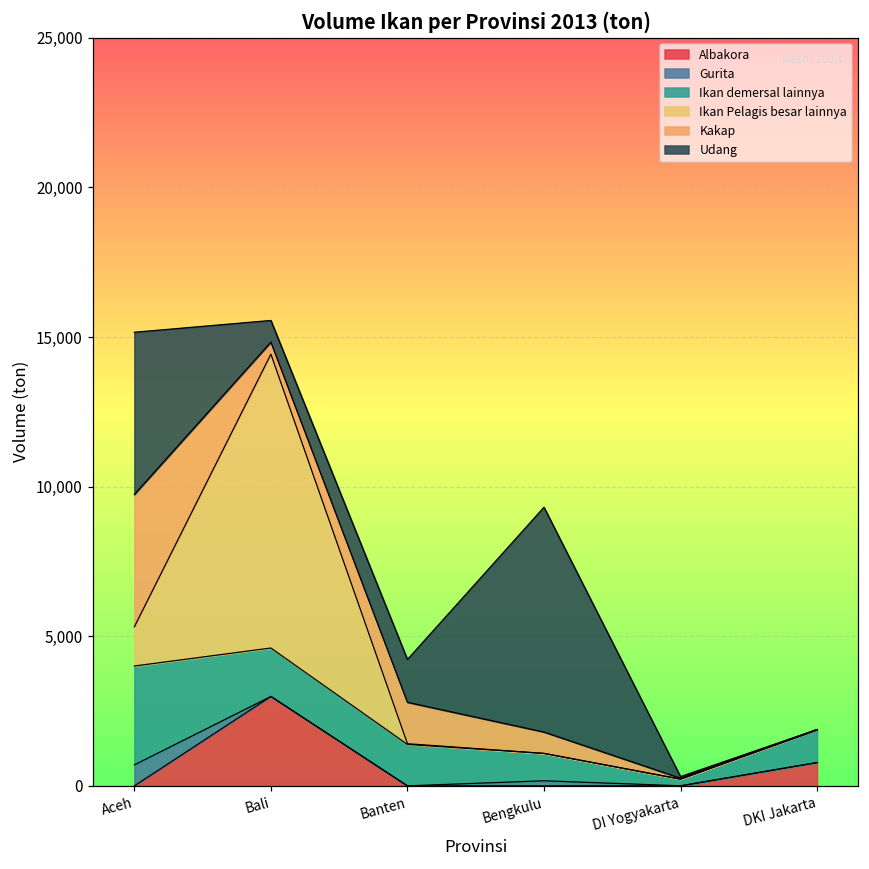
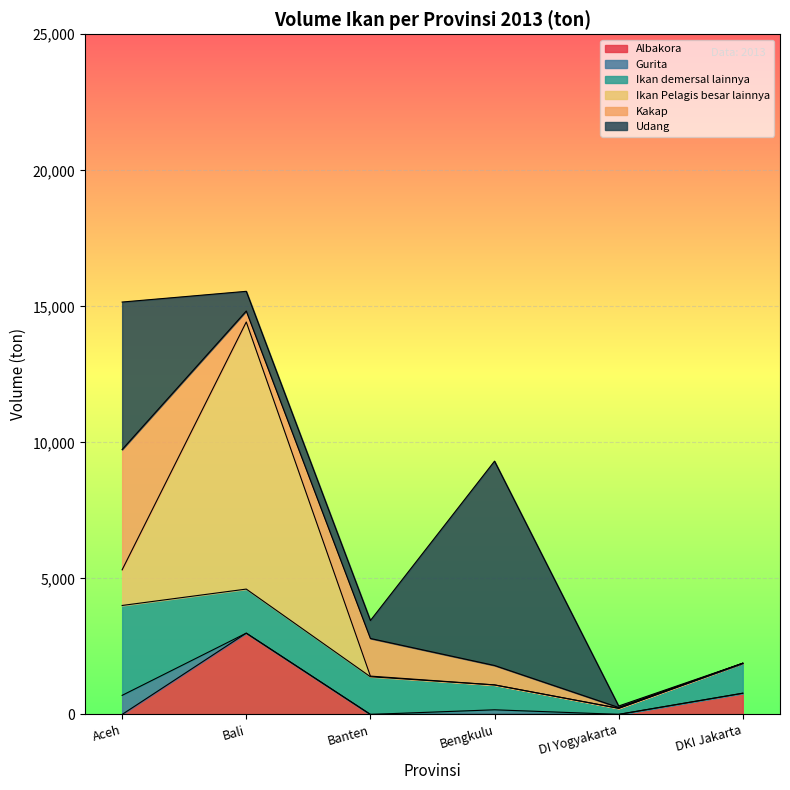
Udang, Banten: 1,400 -> 700
